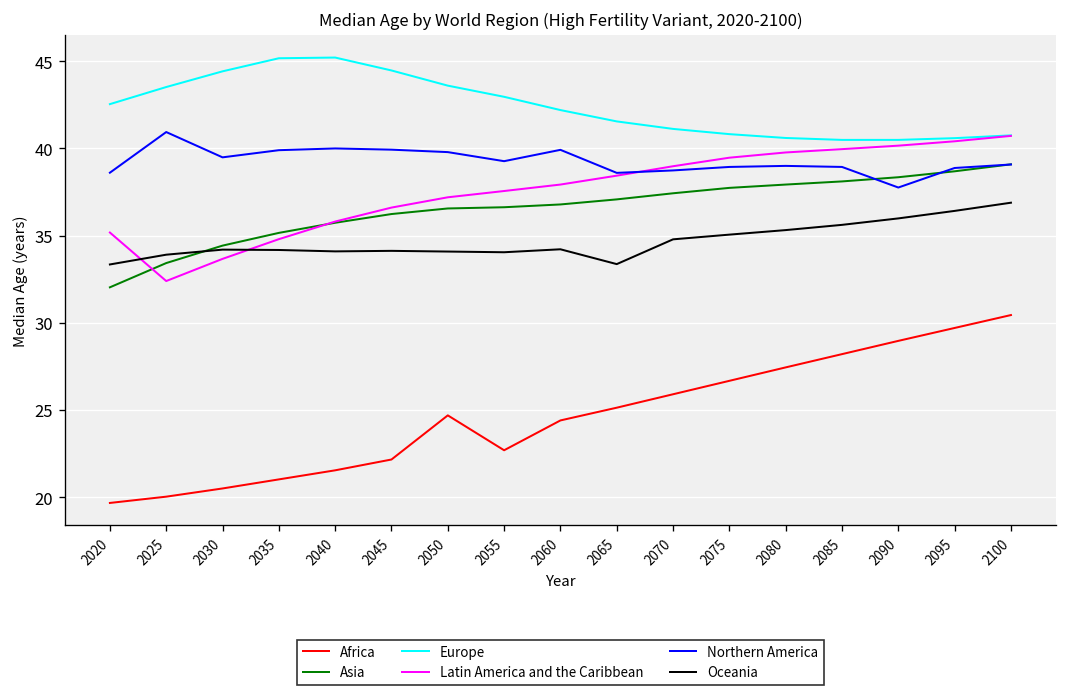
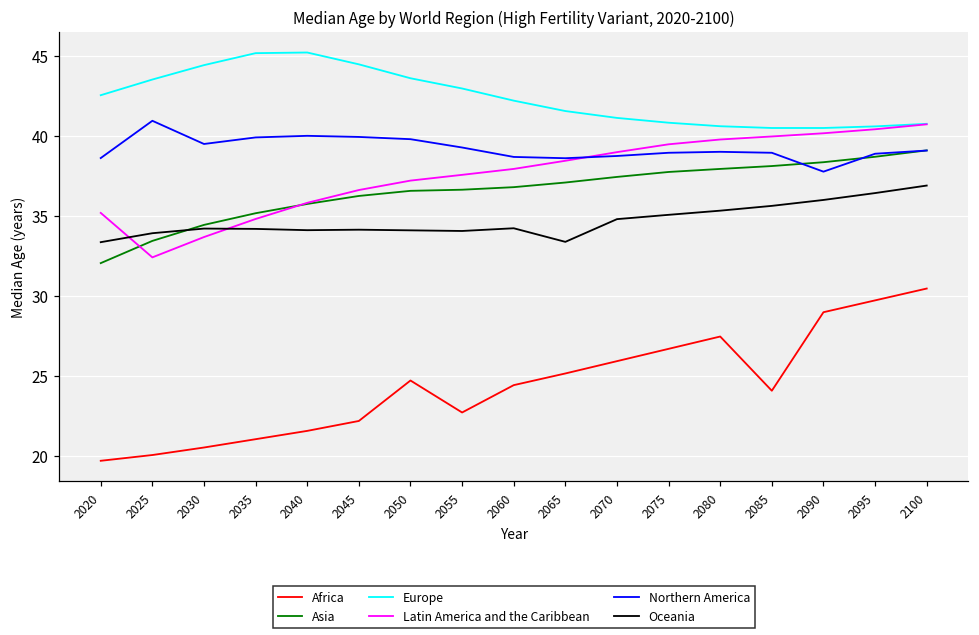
Northern America, 2060: 39.9 -> 38.7
Africa, 2085: 28.2 -> 24.1
